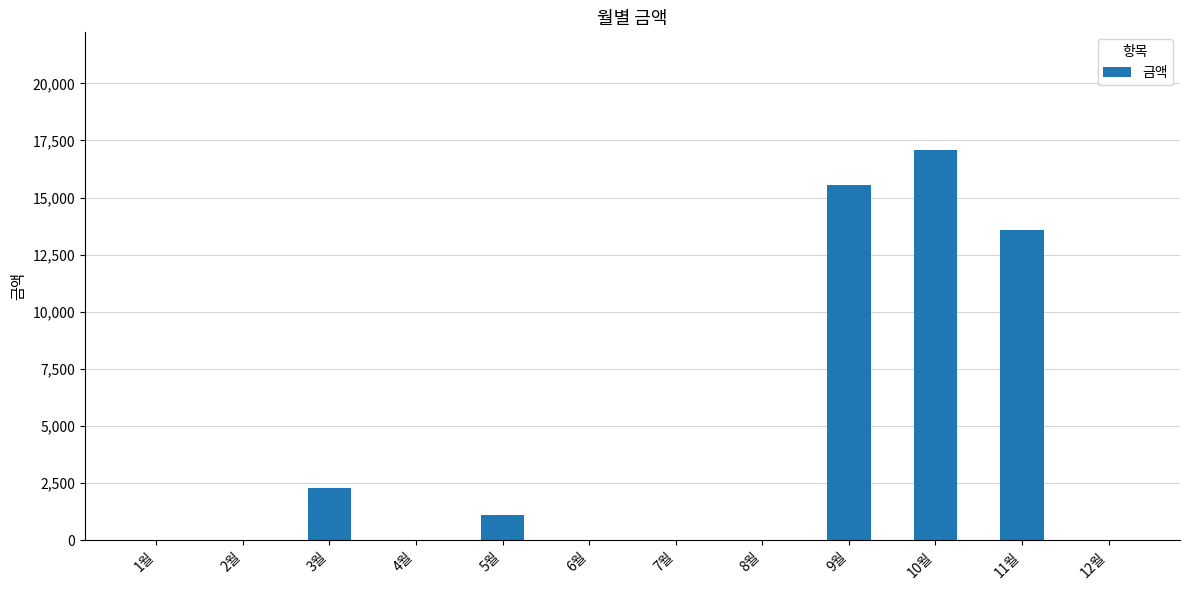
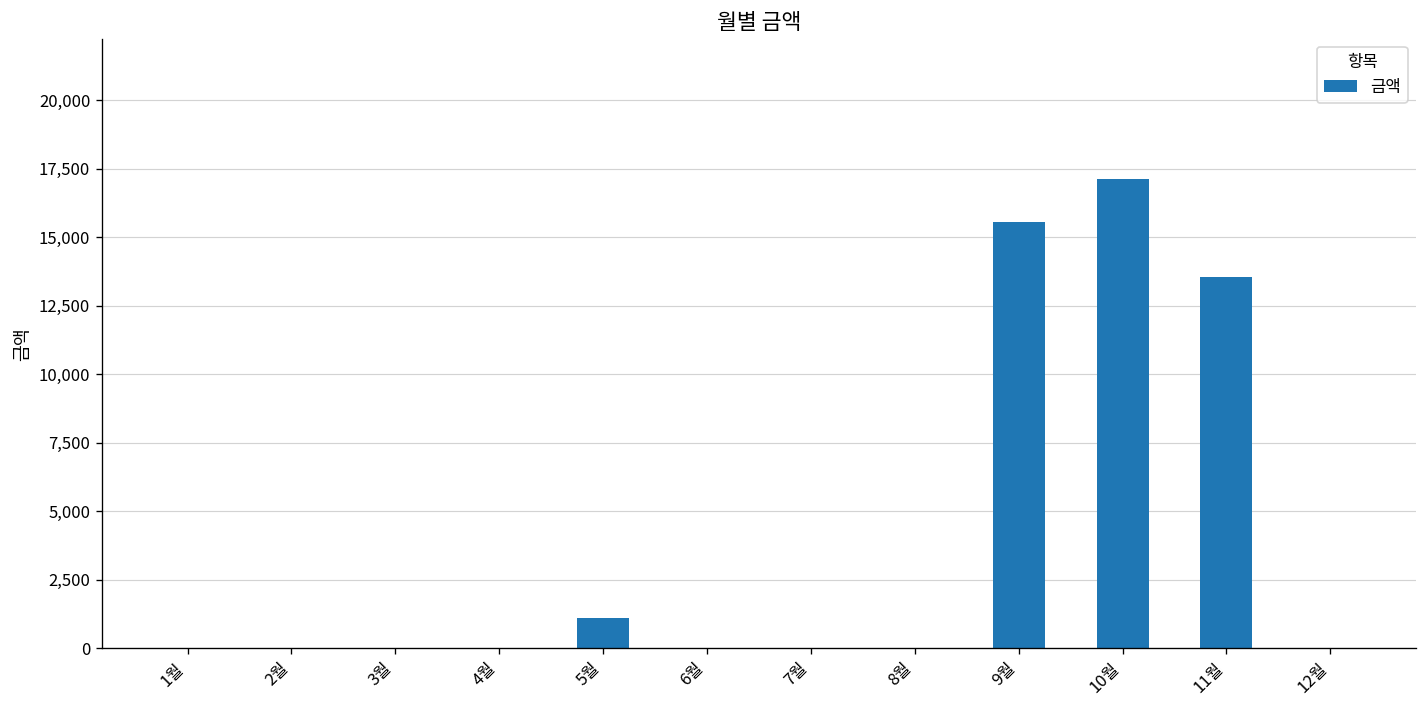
3월: 2,300 -> 0
